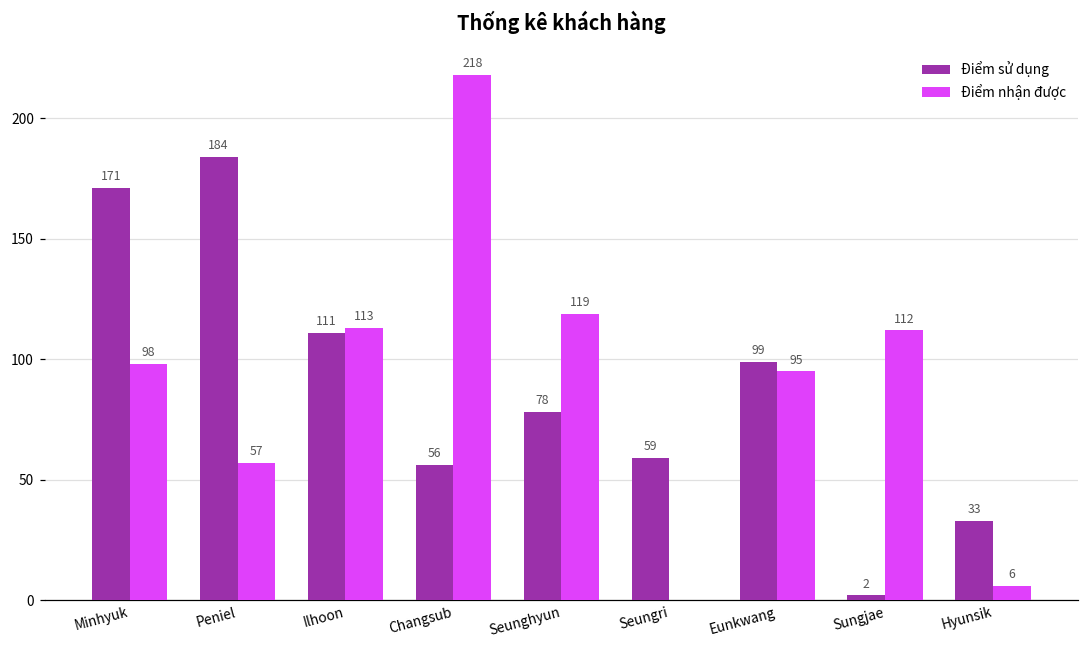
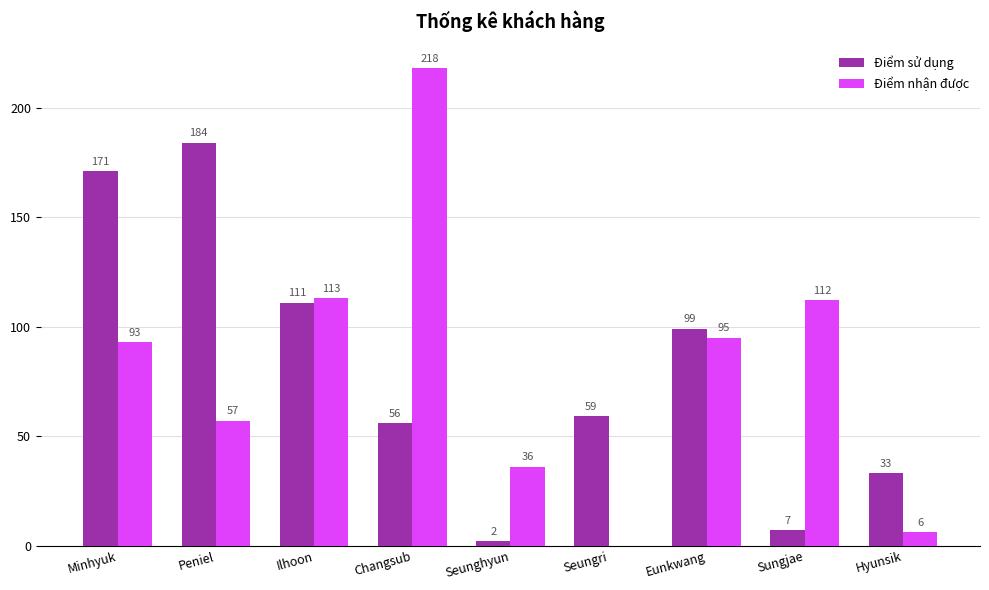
Điểm nhận được, Minhyuk: 98 -> 93
Điểm sử dụng, Seunghyun: 78 -> 2
Điểm nhận được, Seunghyun: 119 -> 36
Điểm sử dụng, Sungjae: 2 -> 7
